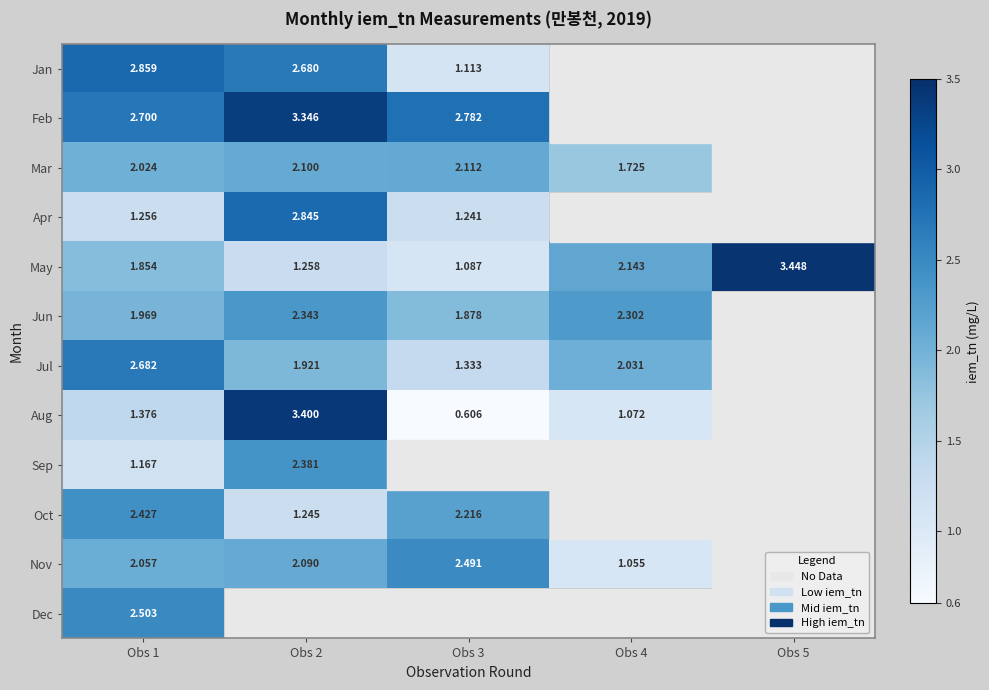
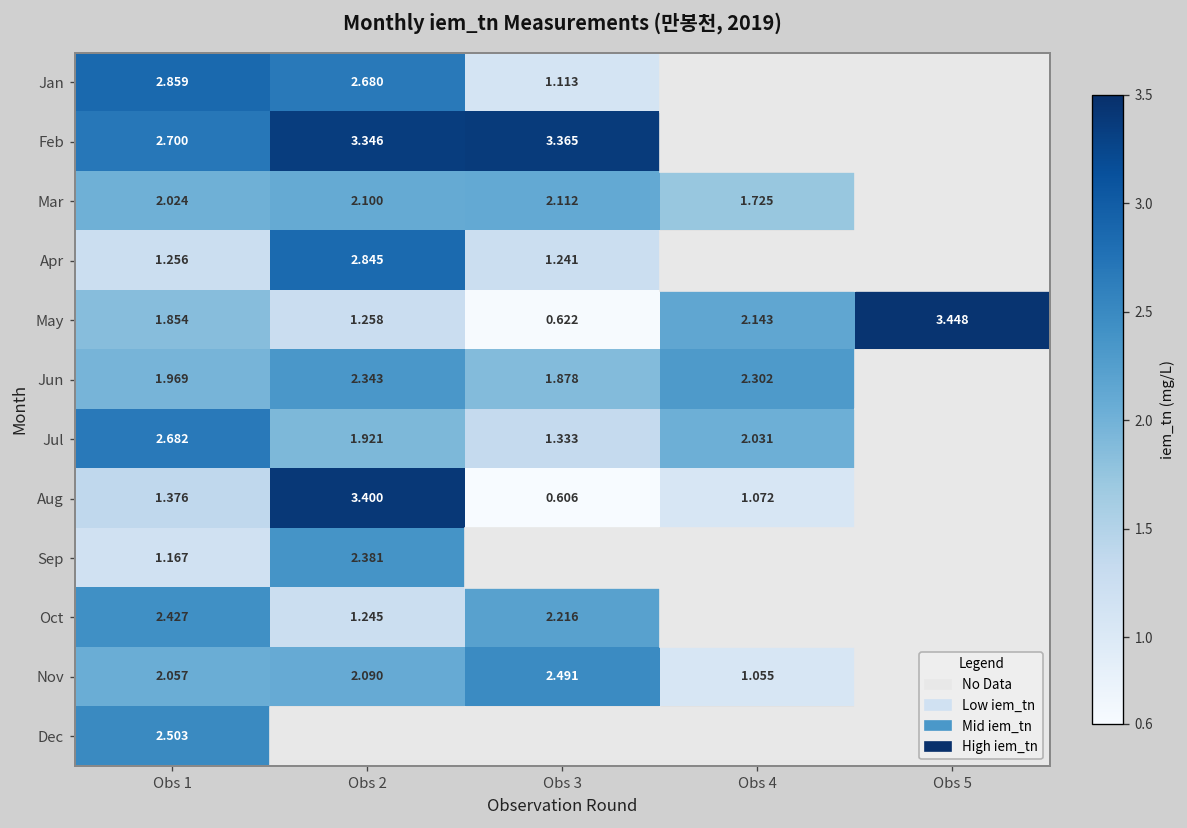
Feb, Obs 3: 2.782 -> 3.365
May, Obs 3: 1.087 -> 0.622
